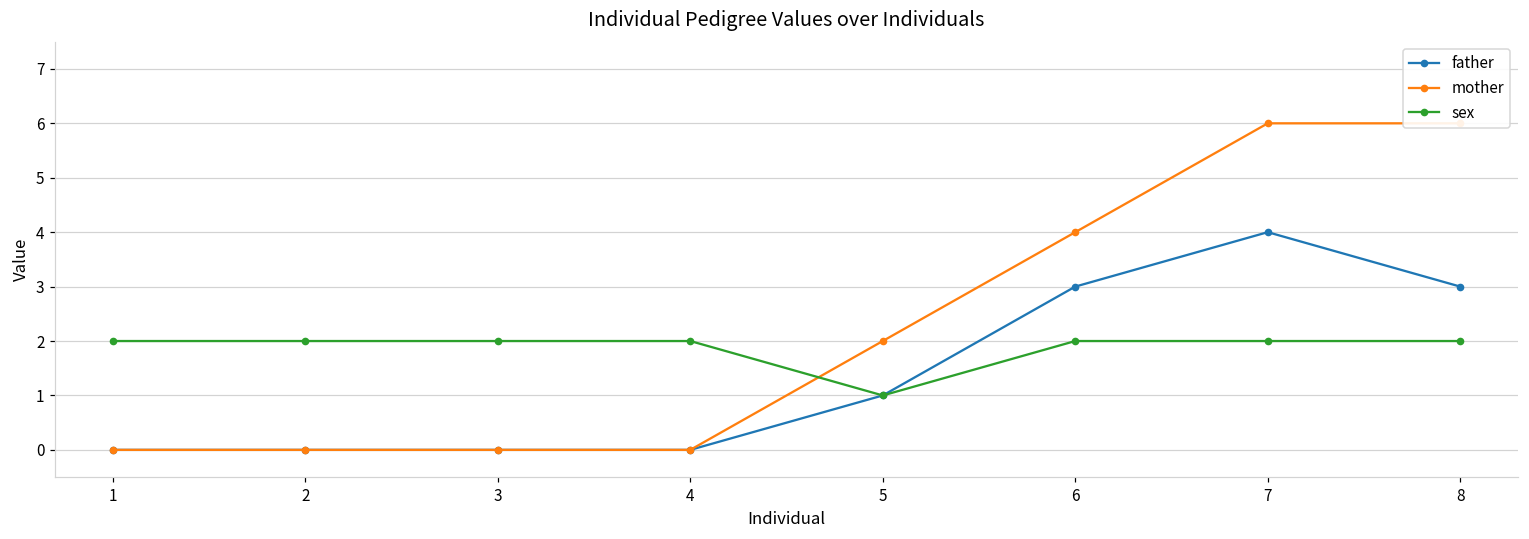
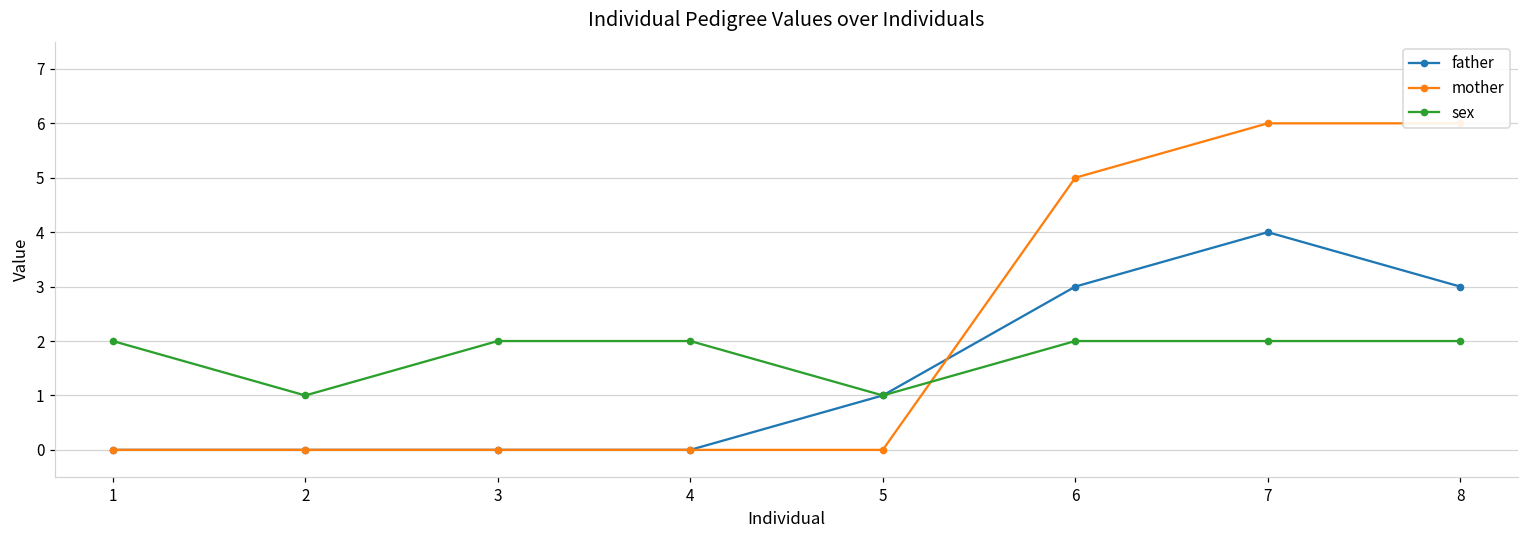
sex, 2: 2 -> 1
mother, 5: 2 -> 0
mother, 6: 4 -> 5
